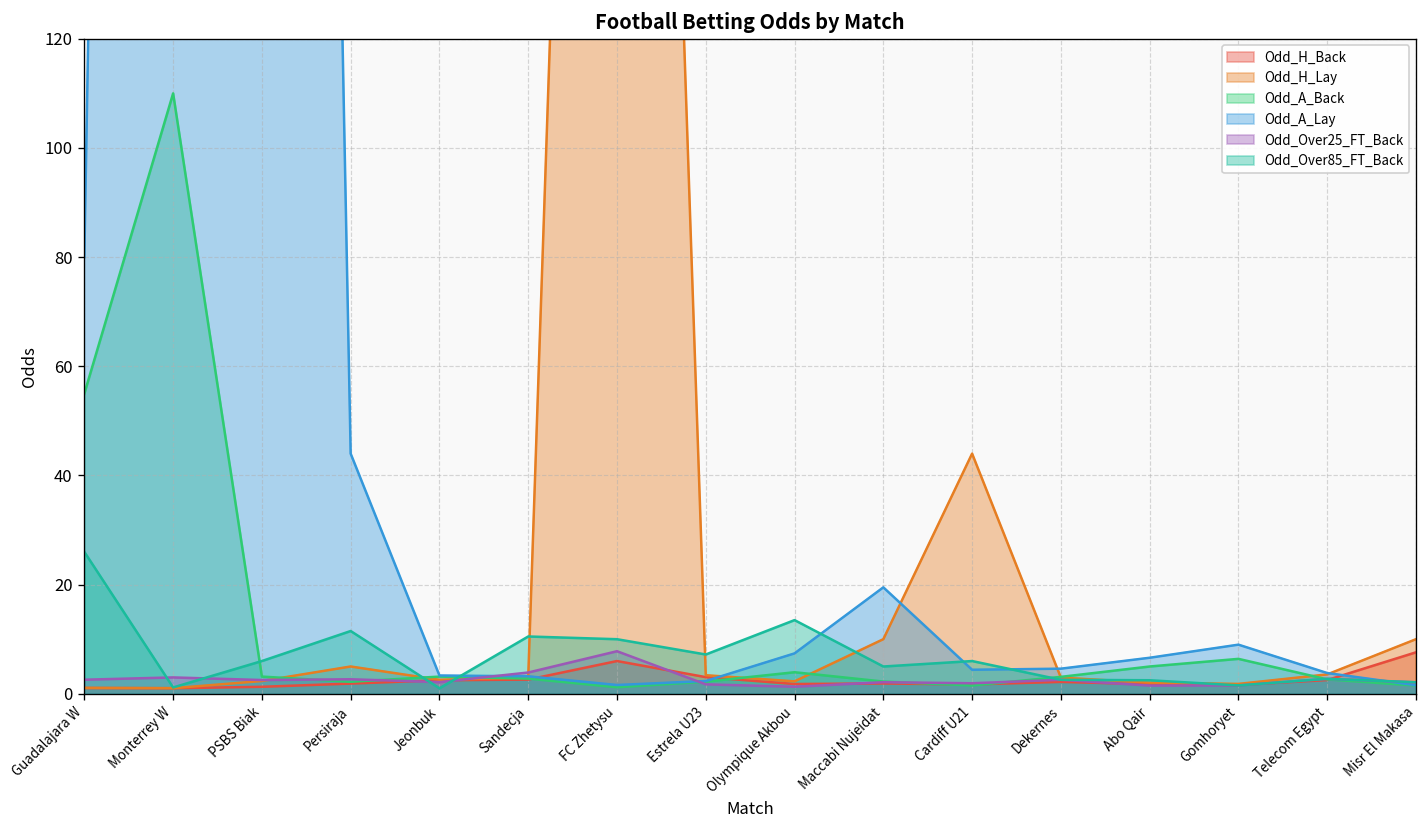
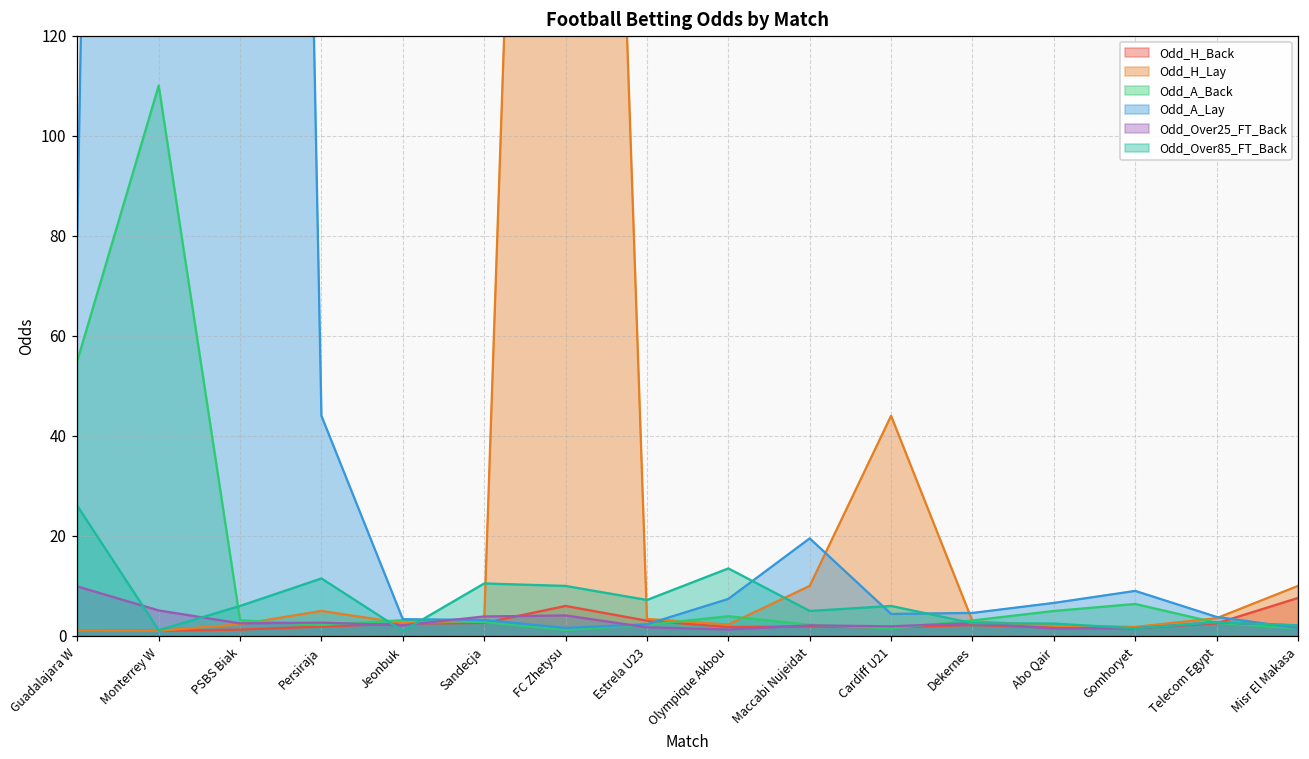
Odd_Over25_FT_Back, Guadalajara W: 3 -> 10
Odd_Over25_FT_Back, Monterrey W: 3 -> 5
Odd_Over25_FT_Back, FC Zhetysu: 8 -> 4
